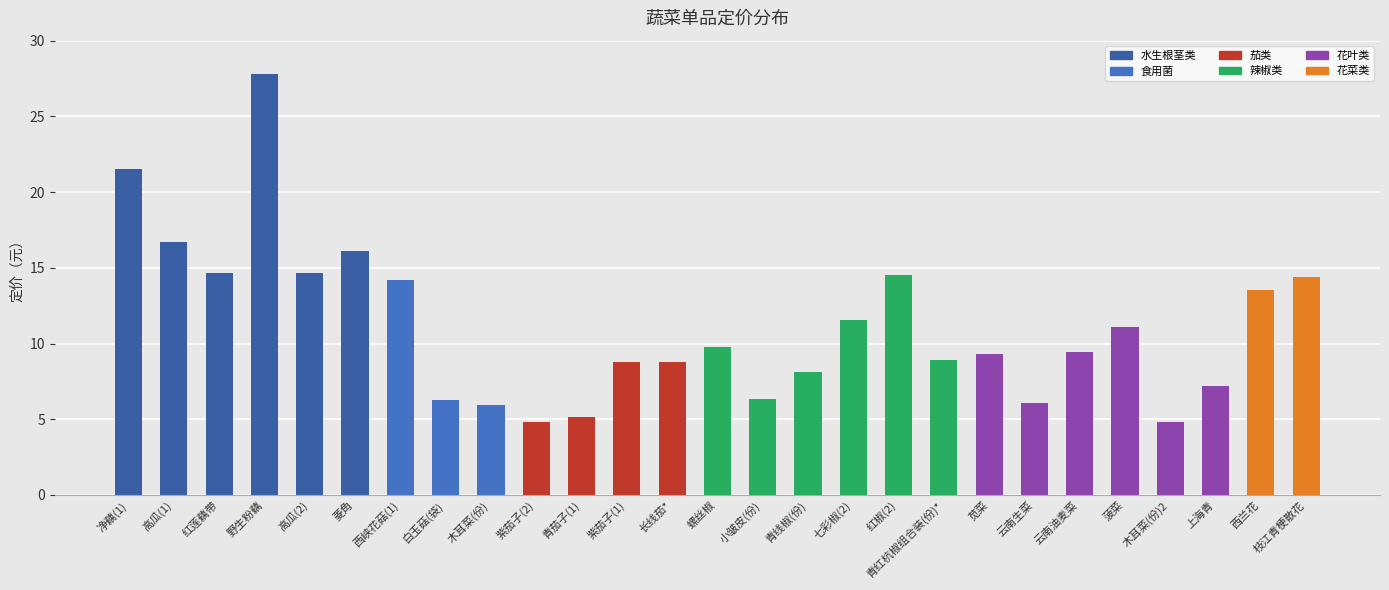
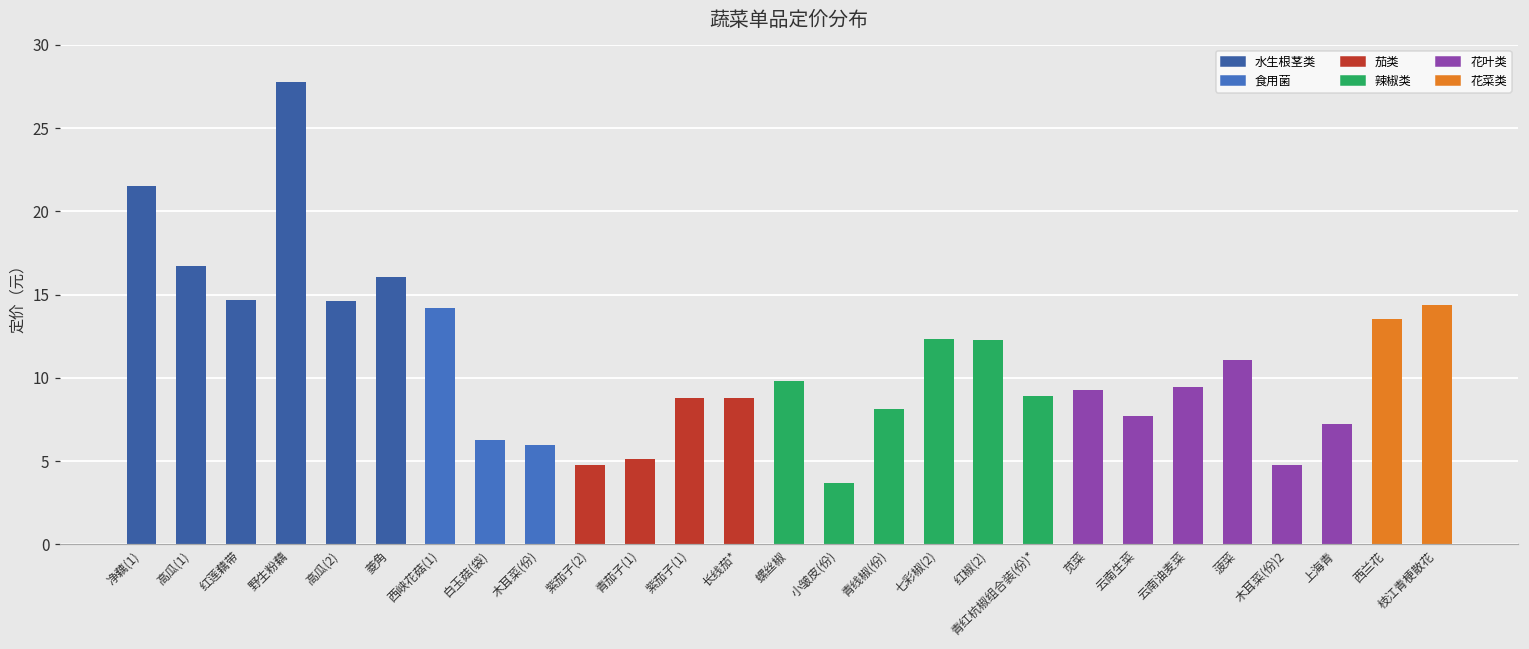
小皱皮(份): 6.3 -> 3.7
七彩椒(2): 11.5 -> 12.3
红椒(2): 14.5 -> 12.3
云南生菜: 6.1 -> 7.7
